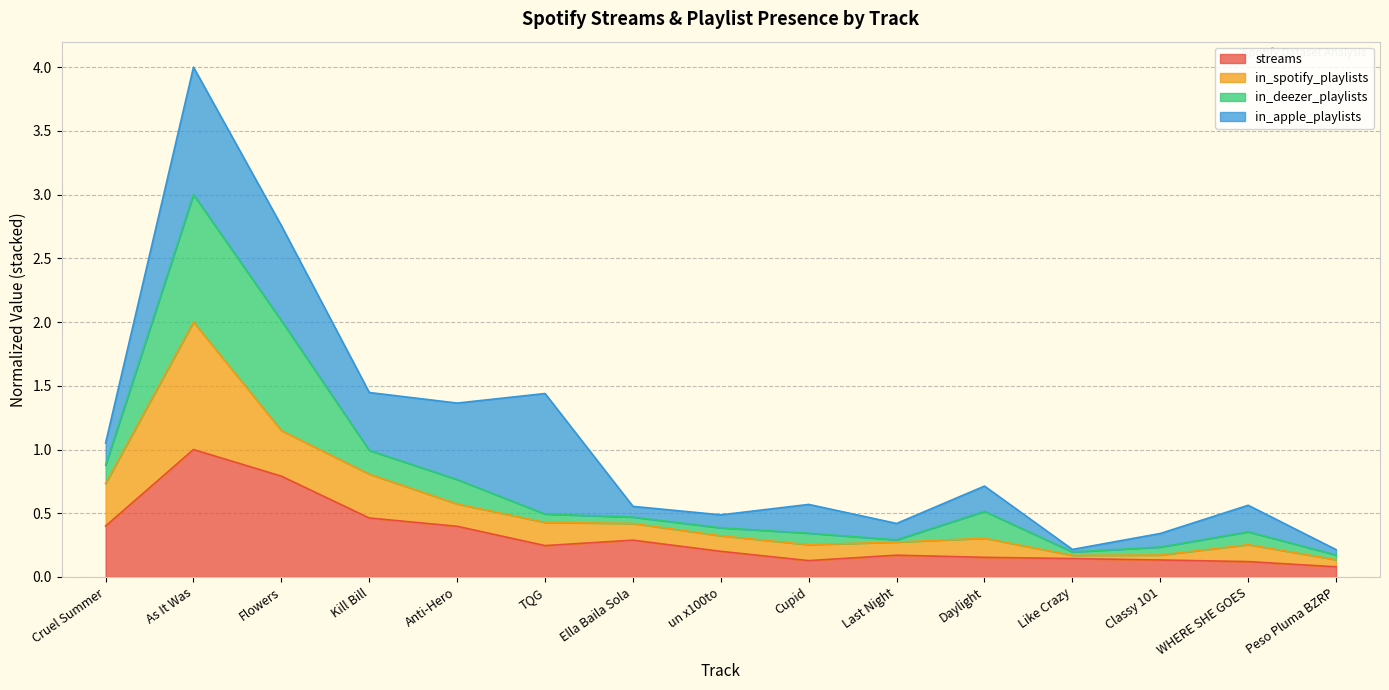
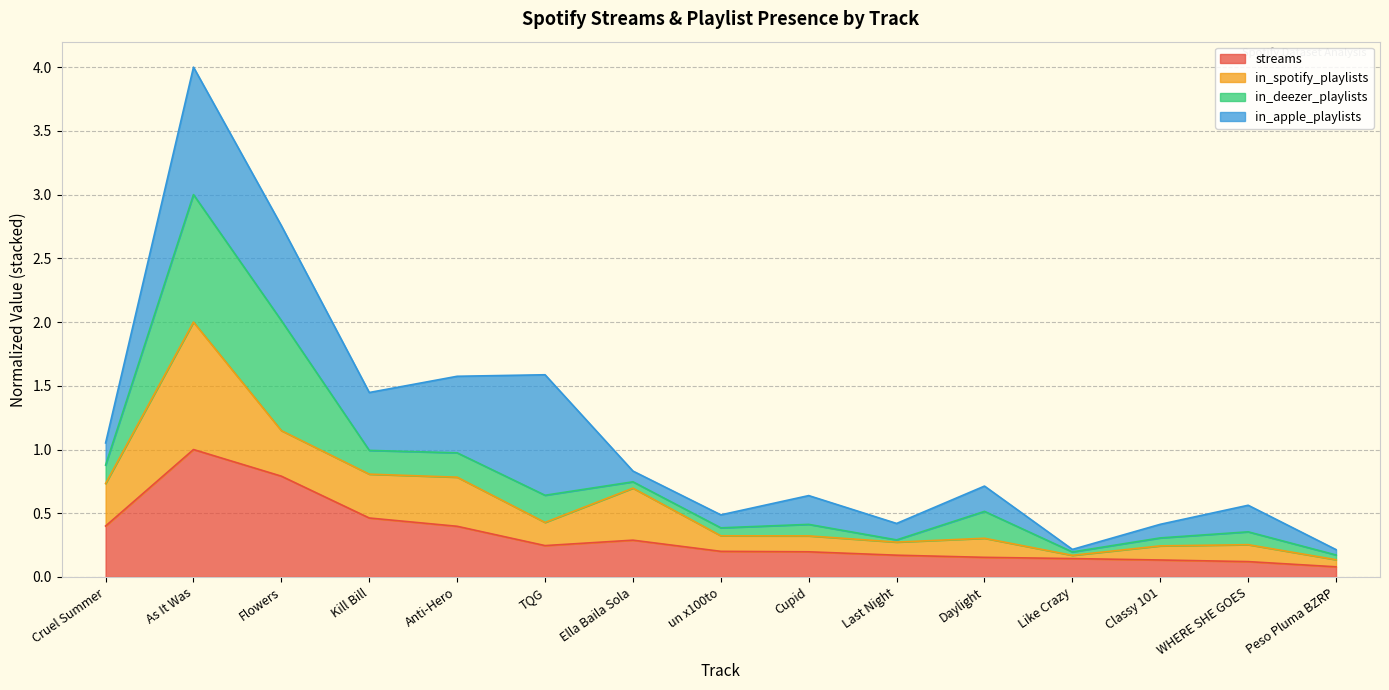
in_spotify_playlists, Anti-Hero: 0.18 -> 0.39
in_deezer_playlists, TQG: 0.07 -> 0.21
in_spotify_playlists, Ella Baila Sola: 0.13 -> 0.41
streams, Cupid: 0.13 -> 0.20
in_spotify_playlists, Classy 101: 0.04 -> 0.11
